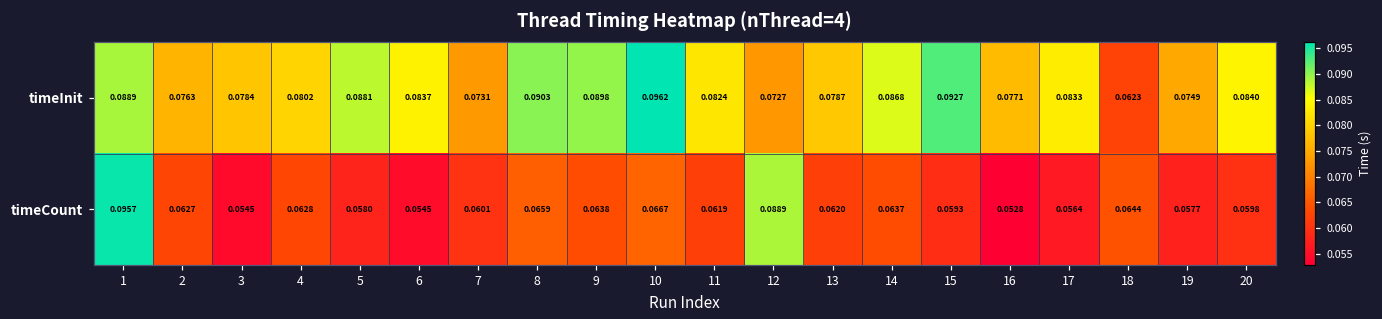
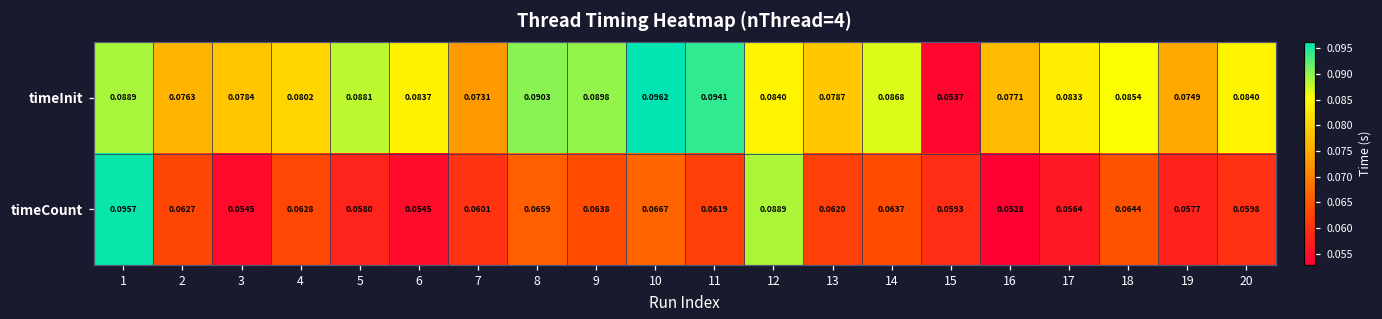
timeInit, 11: 0.0824 -> 0.0941
timeInit, 12: 0.0727 -> 0.0840
timeInit, 15: 0.0927 -> 0.0537
timeInit, 18: 0.0623 -> 0.0854
